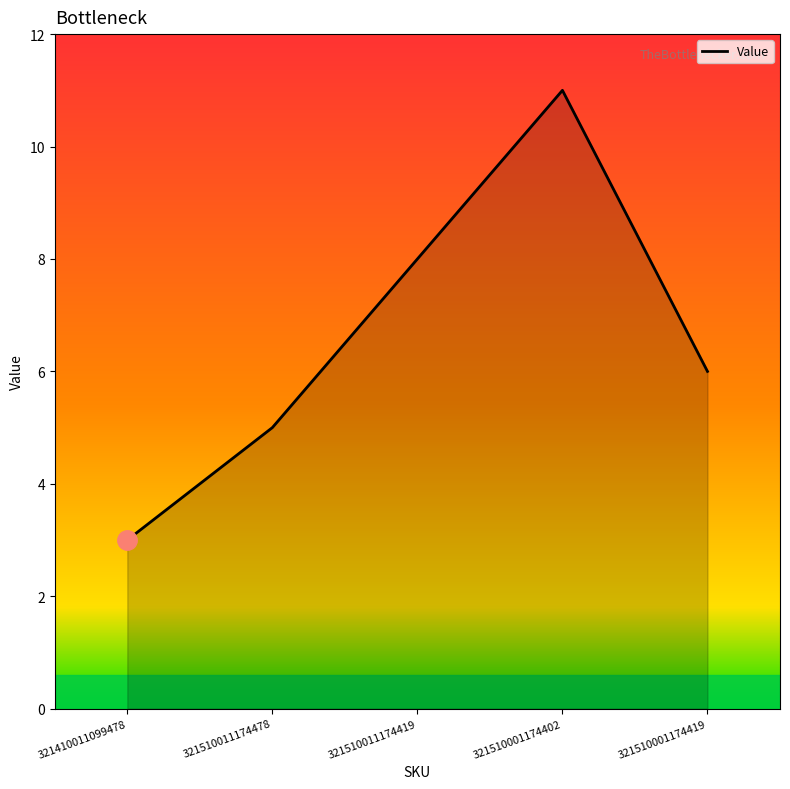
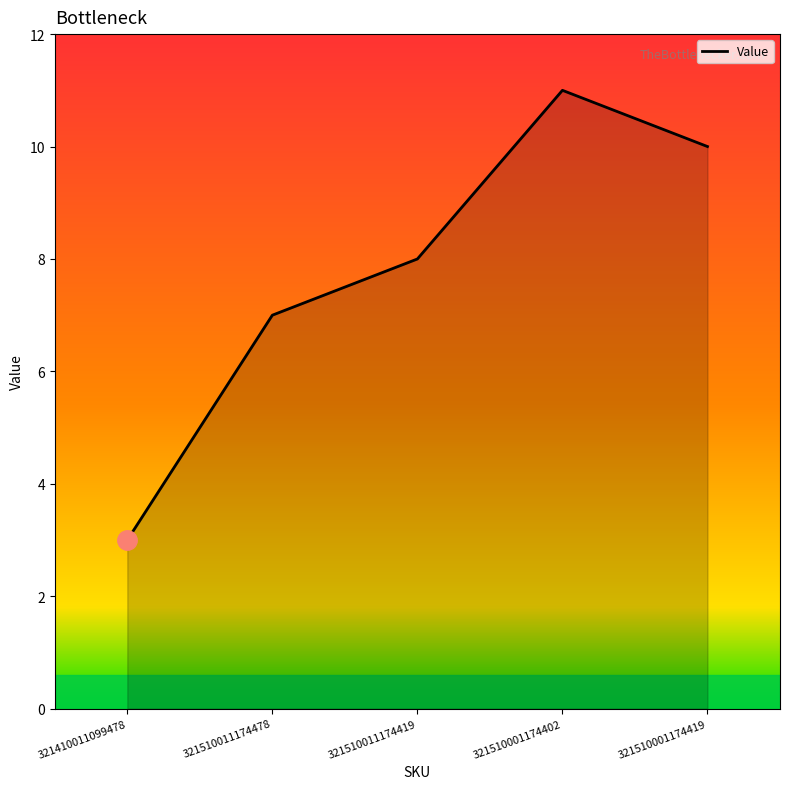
Value, 321510011174478: 5 -> 7
Value, 321510001174419: 6 -> 10
